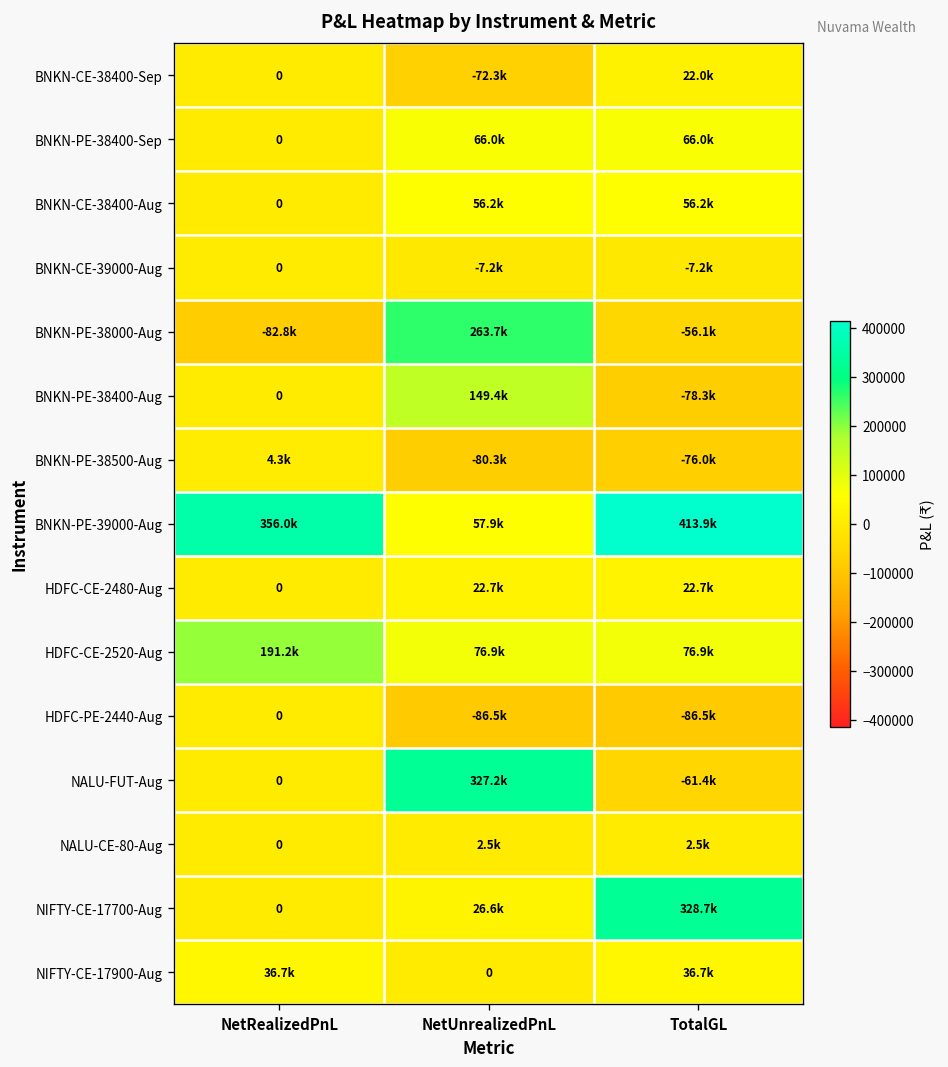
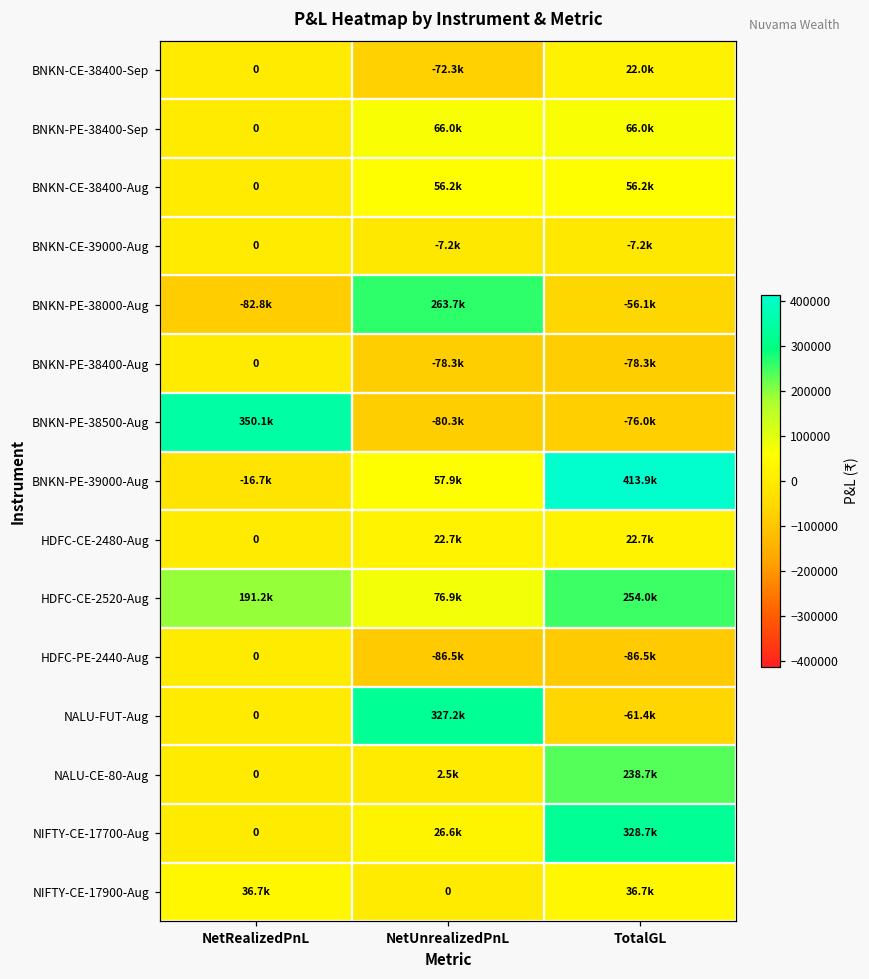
BNKN-PE-38400-Aug, NetUnrealizedPnL: 149.4k -> -78.3k
BNKN-PE-38500-Aug, NetRealizedPnL: 4.3k -> 350.1k
BNKN-PE-39000-Aug, NetRealizedPnL: 356.0k -> -16.7k
HDFC-CE-2520-Aug, TotalGL: 76.9k -> 254.0k
NALU-CE-80-Aug, TotalGL: 2.5k -> 238.7k
